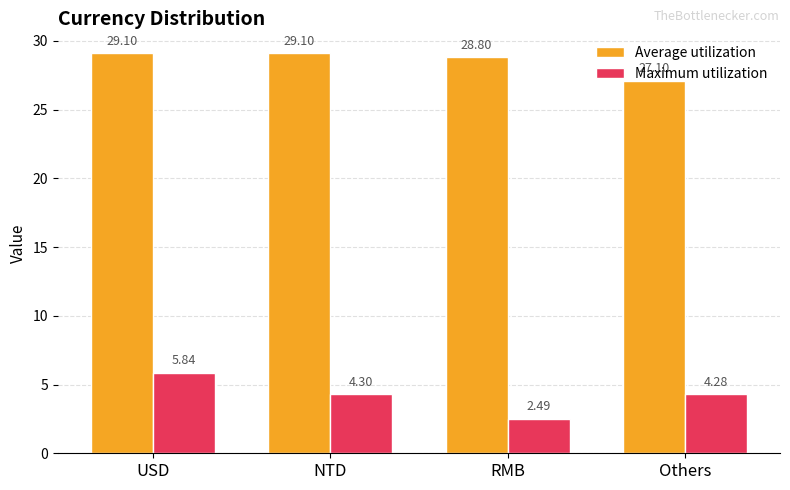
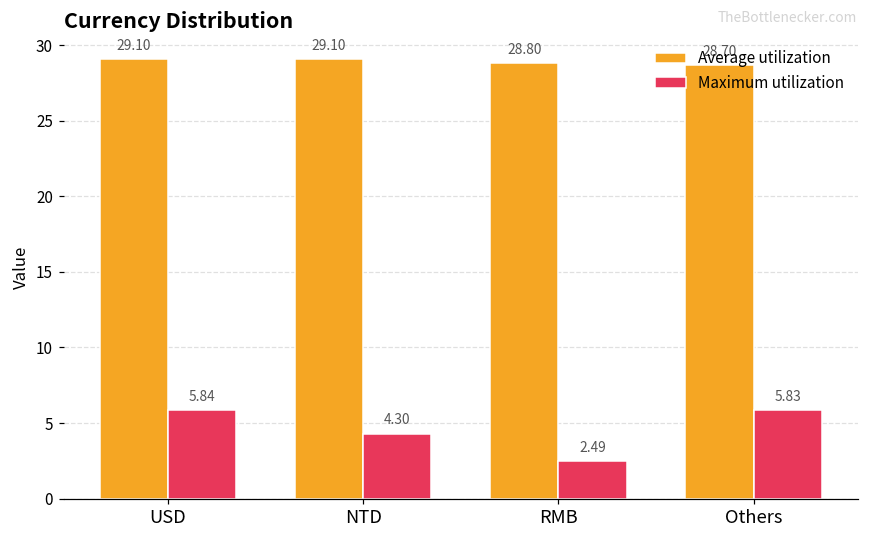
Average utilization, Others: 27.10 -> 28.70
Maximum utilization, Others: 4.28 -> 5.83
